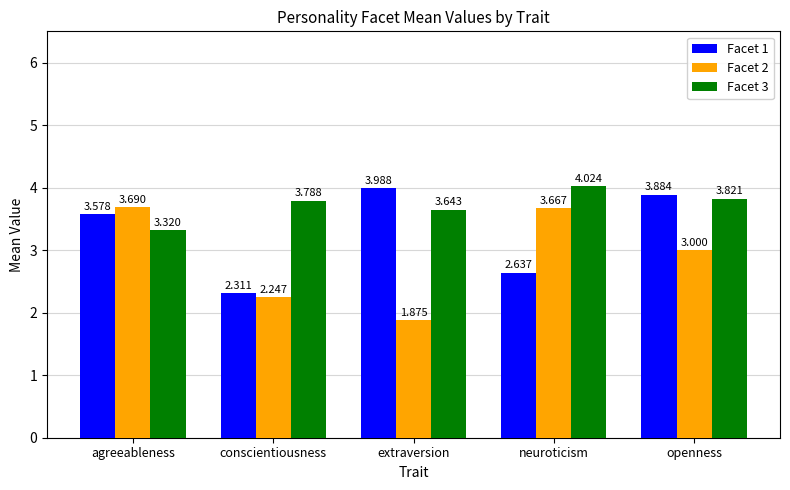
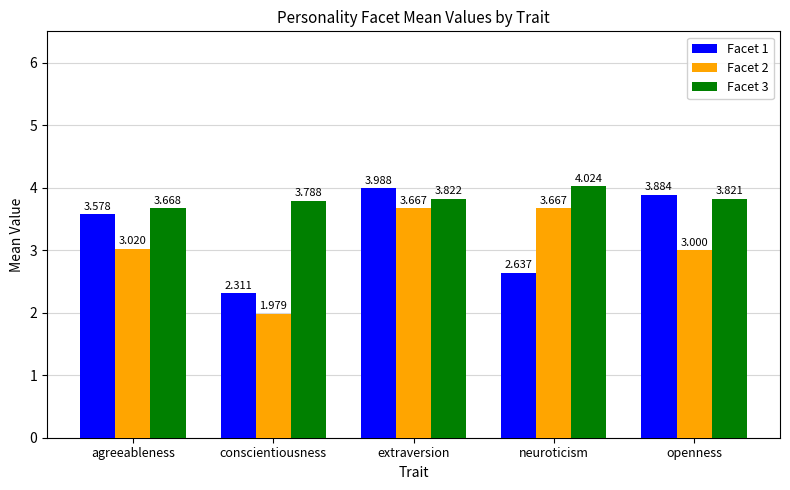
Facet 2, agreeableness: 3.690 -> 3.020
Facet 3, agreeableness: 3.320 -> 3.668
Facet 2, conscientiousness: 2.247 -> 1.979
Facet 2, extraversion: 1.875 -> 3.667
Facet 3, extraversion: 3.643 -> 3.822
